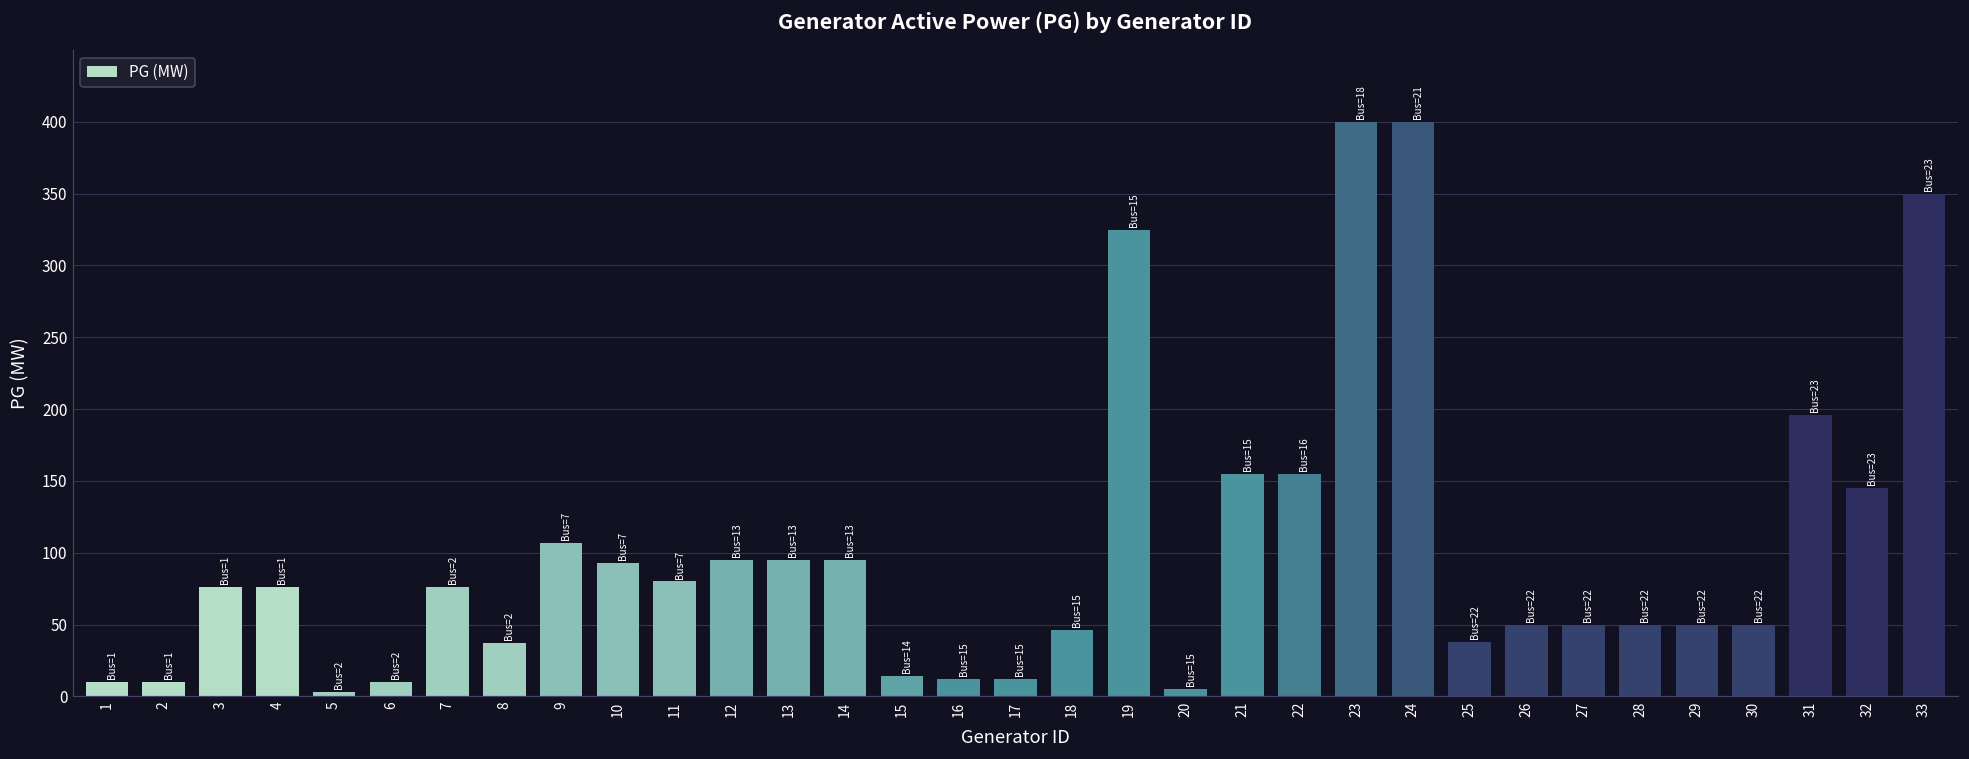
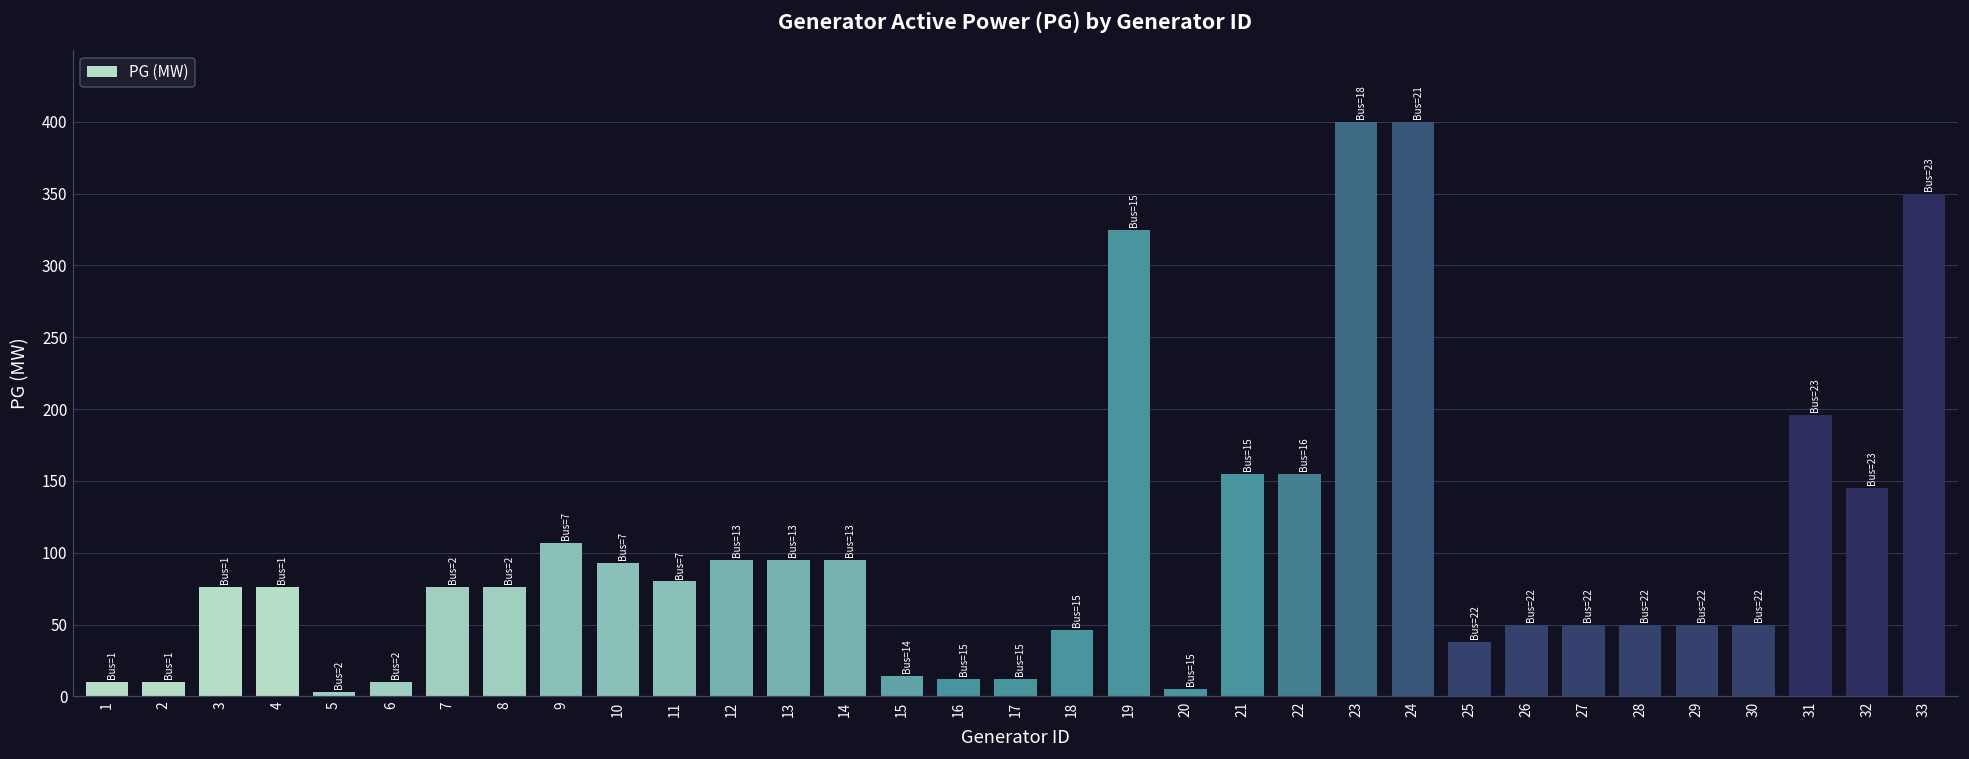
8: 37 -> 76
